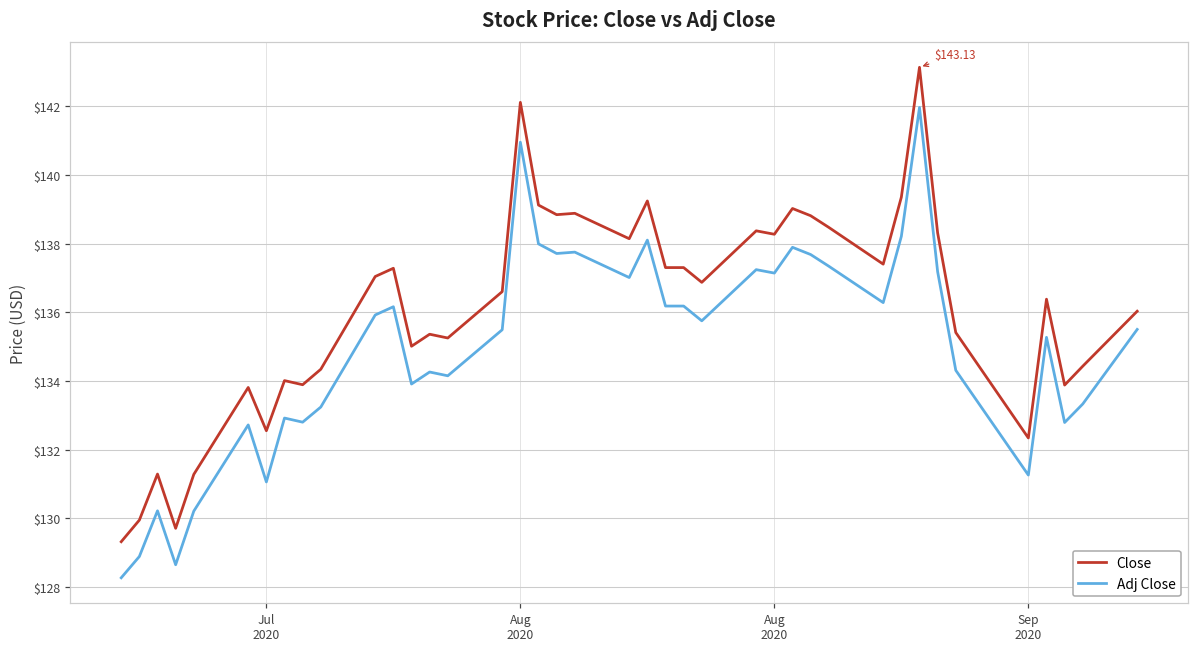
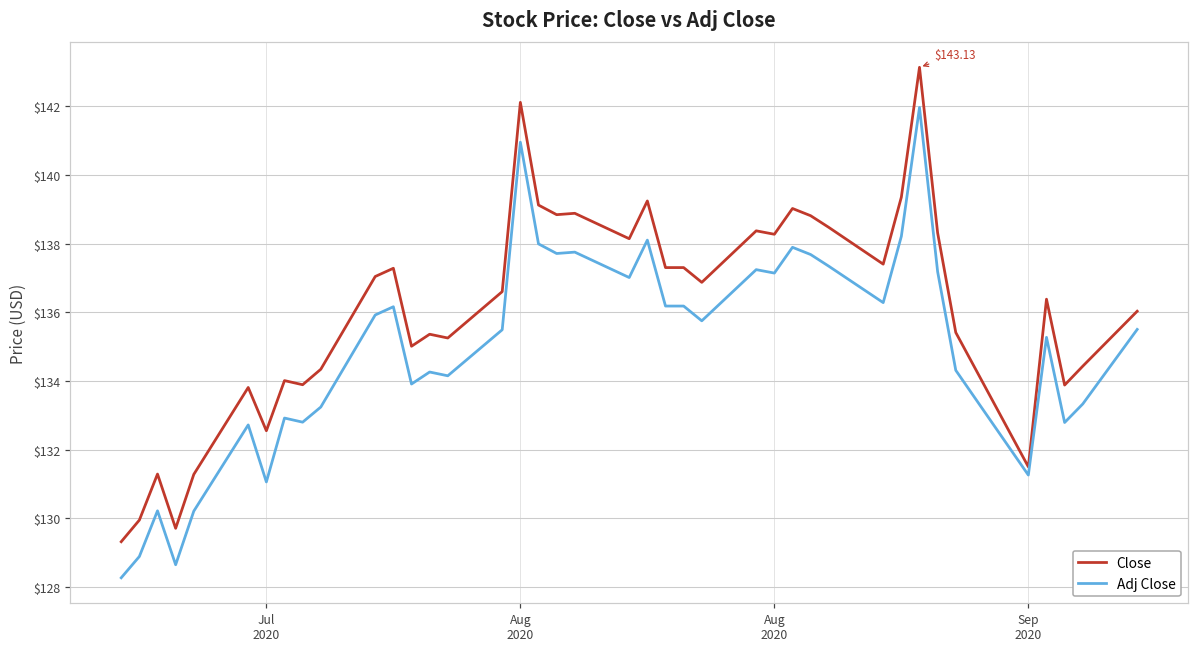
Close, Sep 2020: $132.3 -> $131.5
